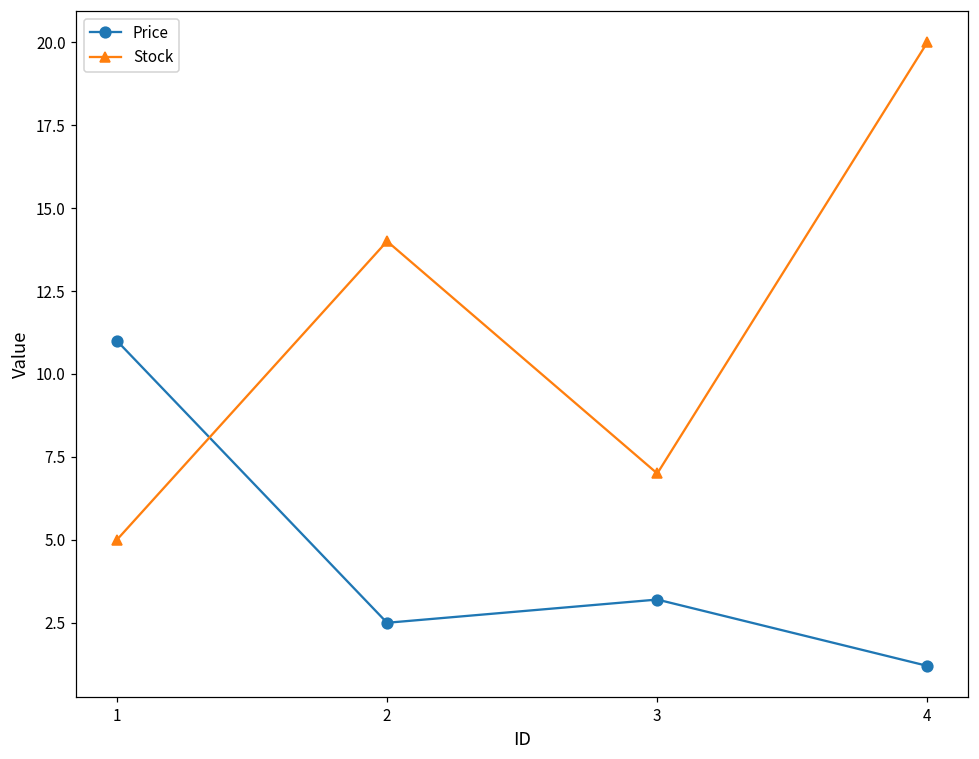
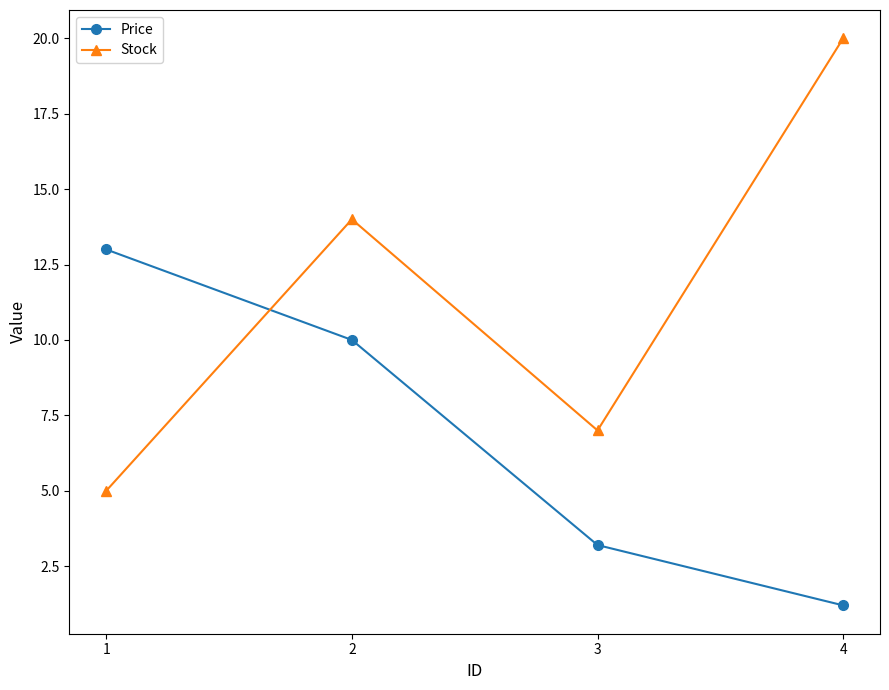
Price, 1: 11 -> 13
Price, 2: 2.5 -> 10.0
